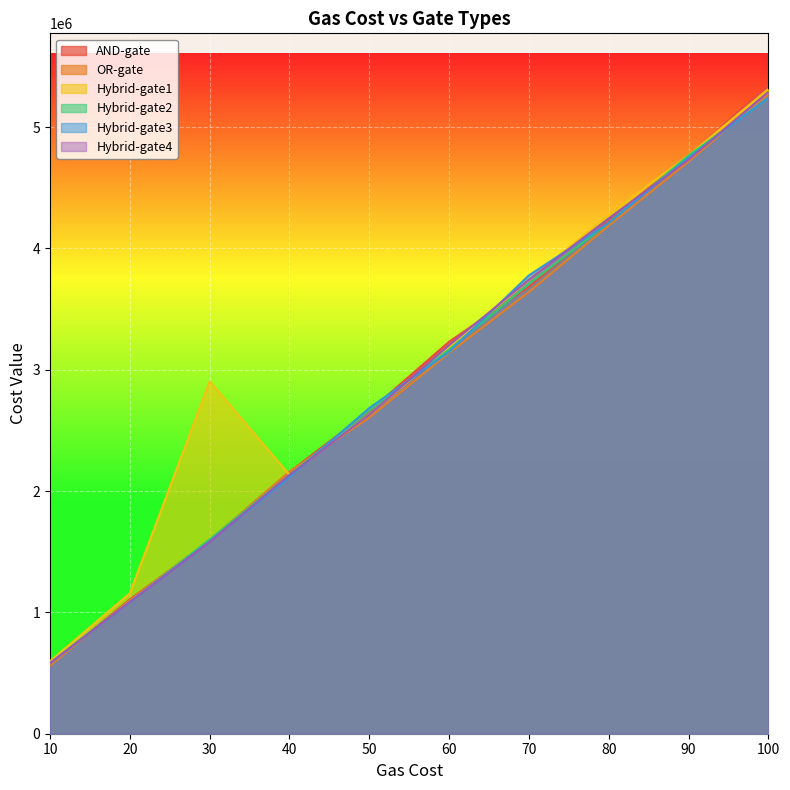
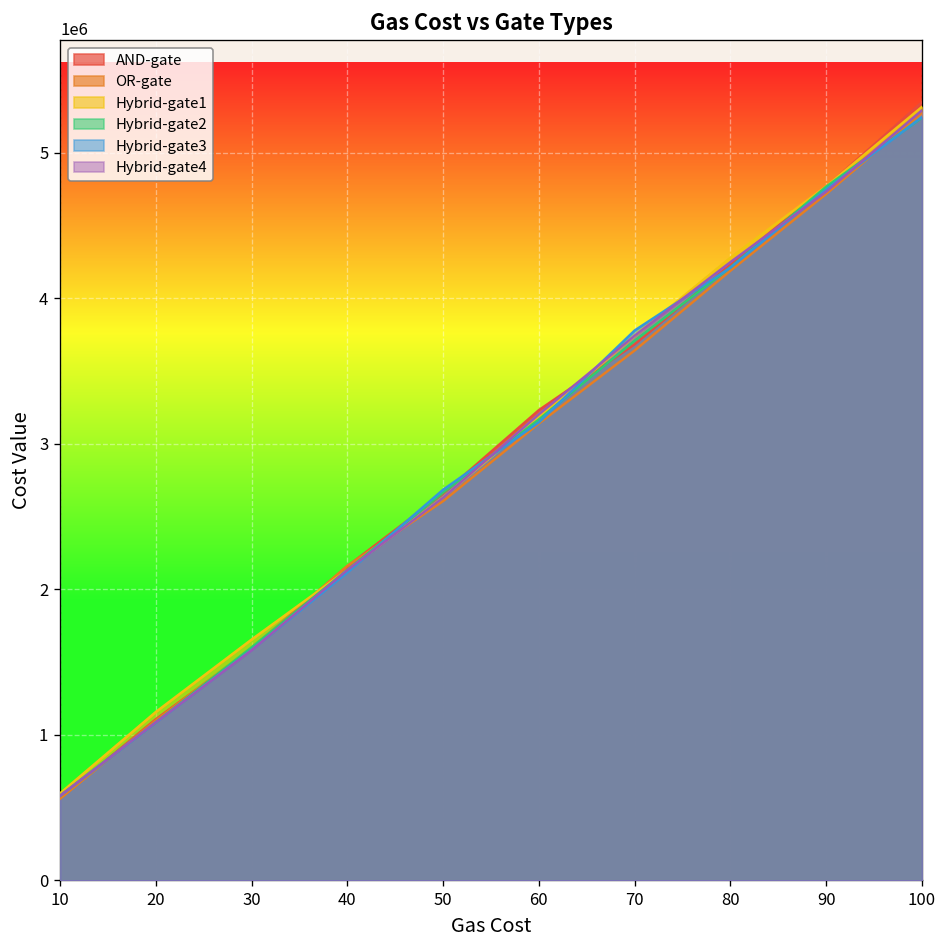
Hybrid-gate1, 30: 2900000 -> 1660000
